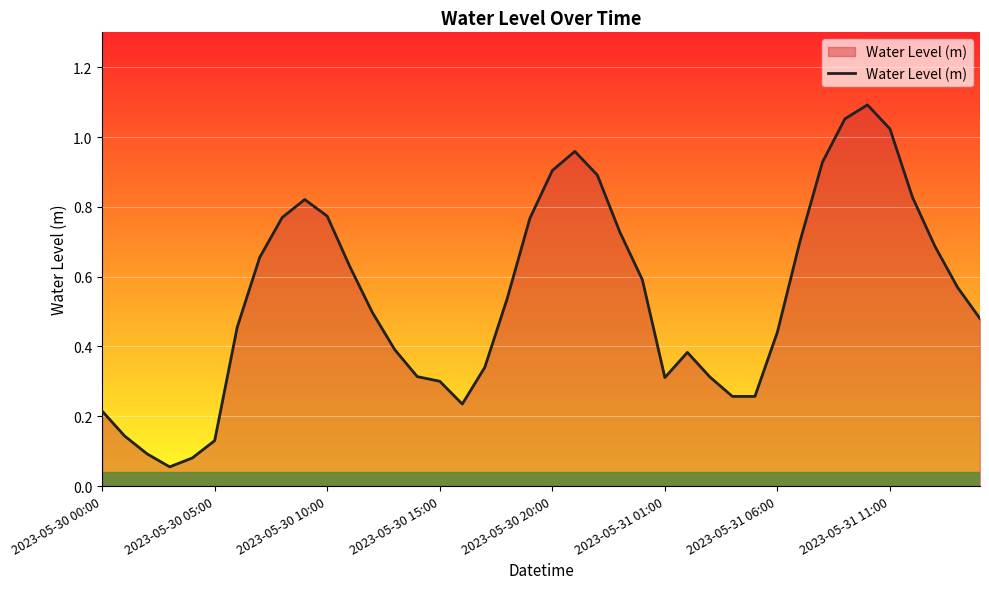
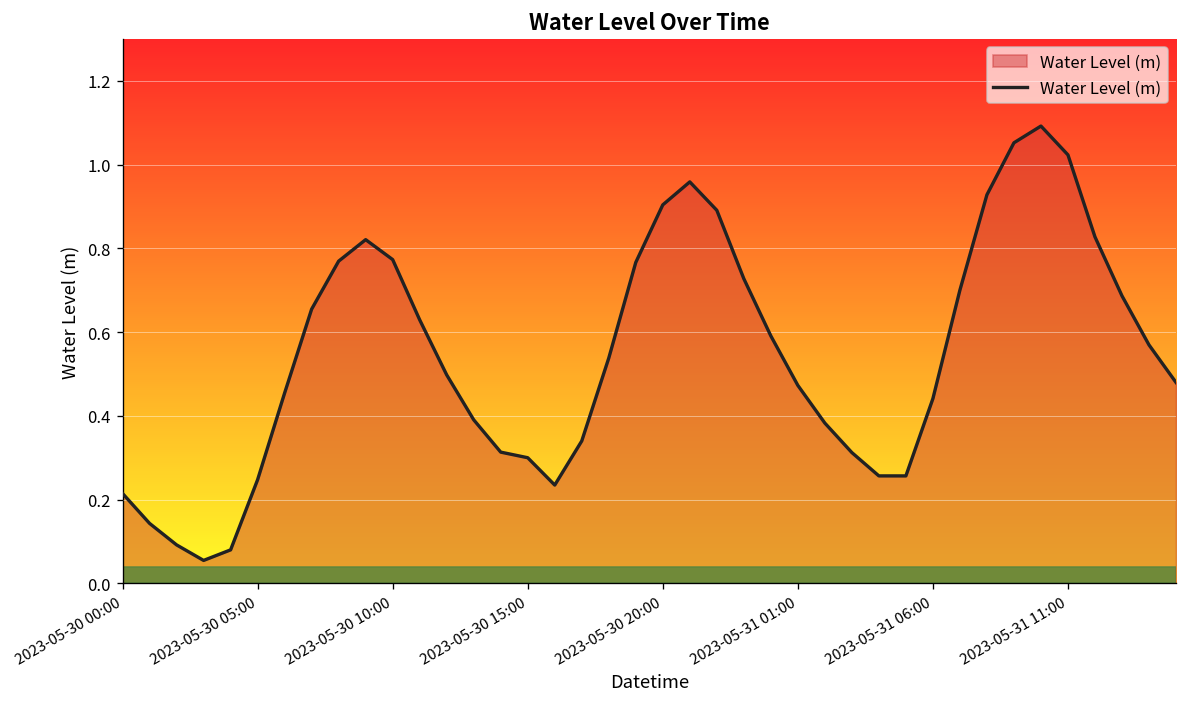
2023-05-30 05:00: 0.13 -> 0.25
2023-05-31 01:00: 0.31 -> 0.47
